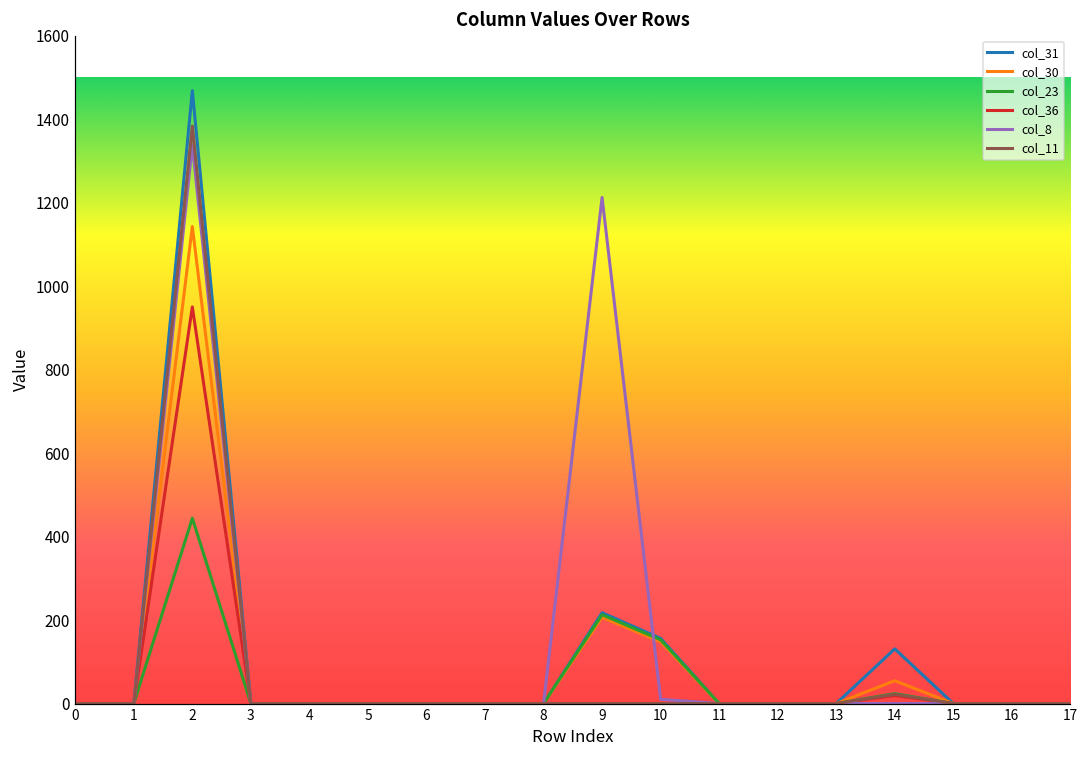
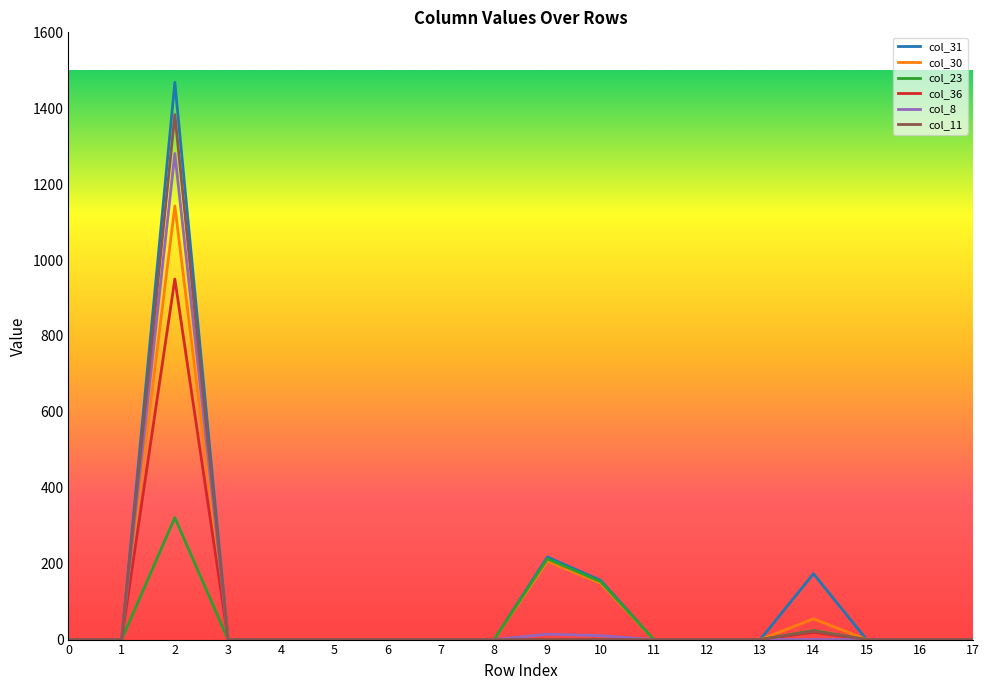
col_23, 2: 440 -> 320
col_8, 2: 1340 -> 1280
col_8, 9: 1210 -> 10
col_31, 14: 130 -> 170
